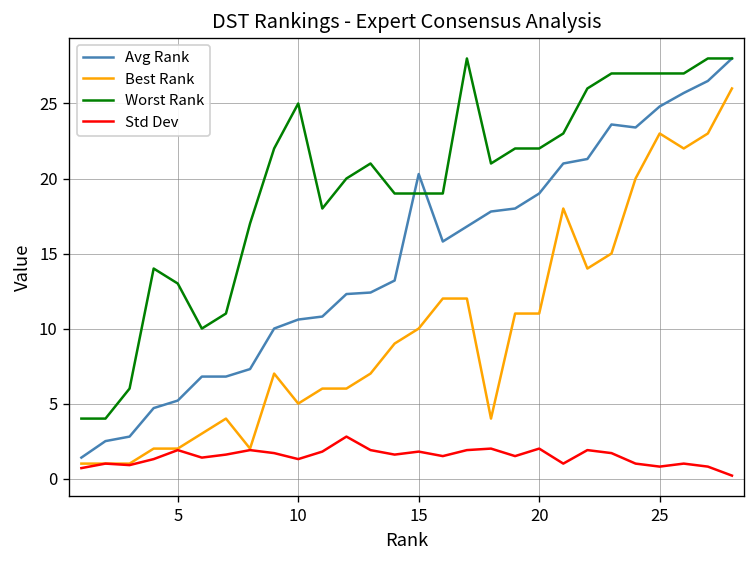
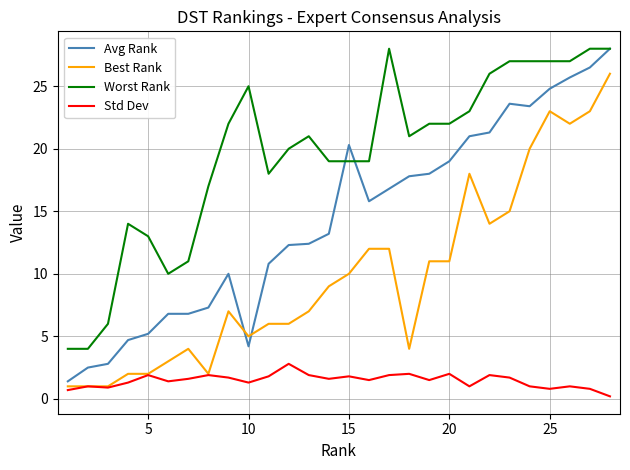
Avg Rank, 10: 10.6 -> 4.2
